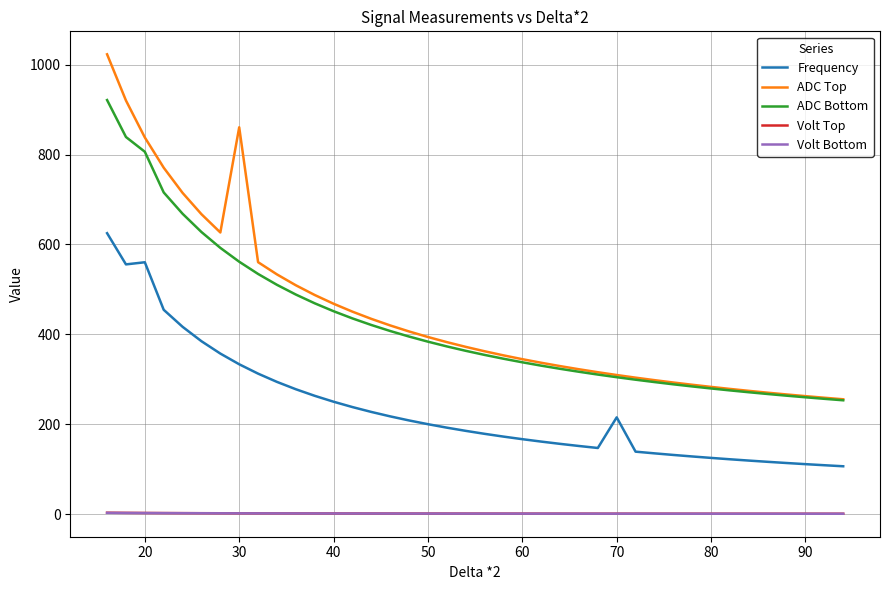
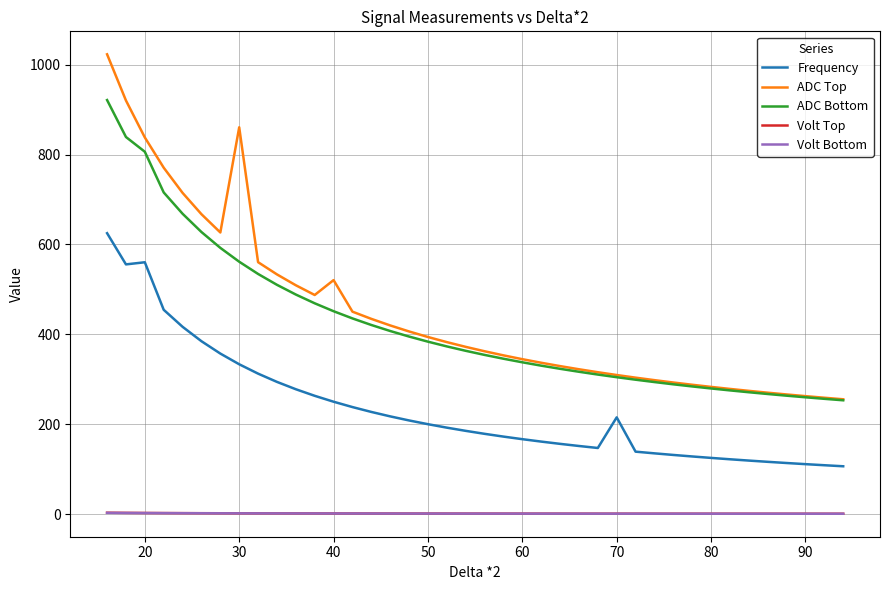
ADC Top, 40: 470 -> 520
